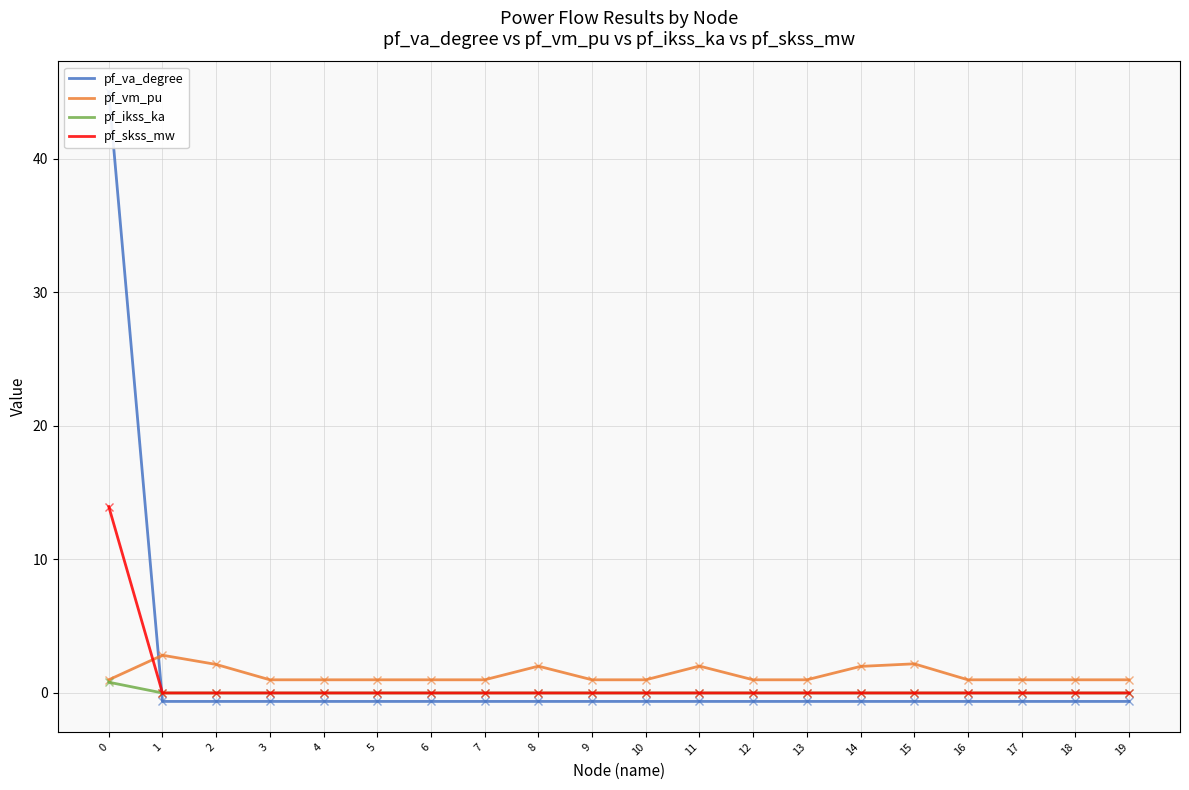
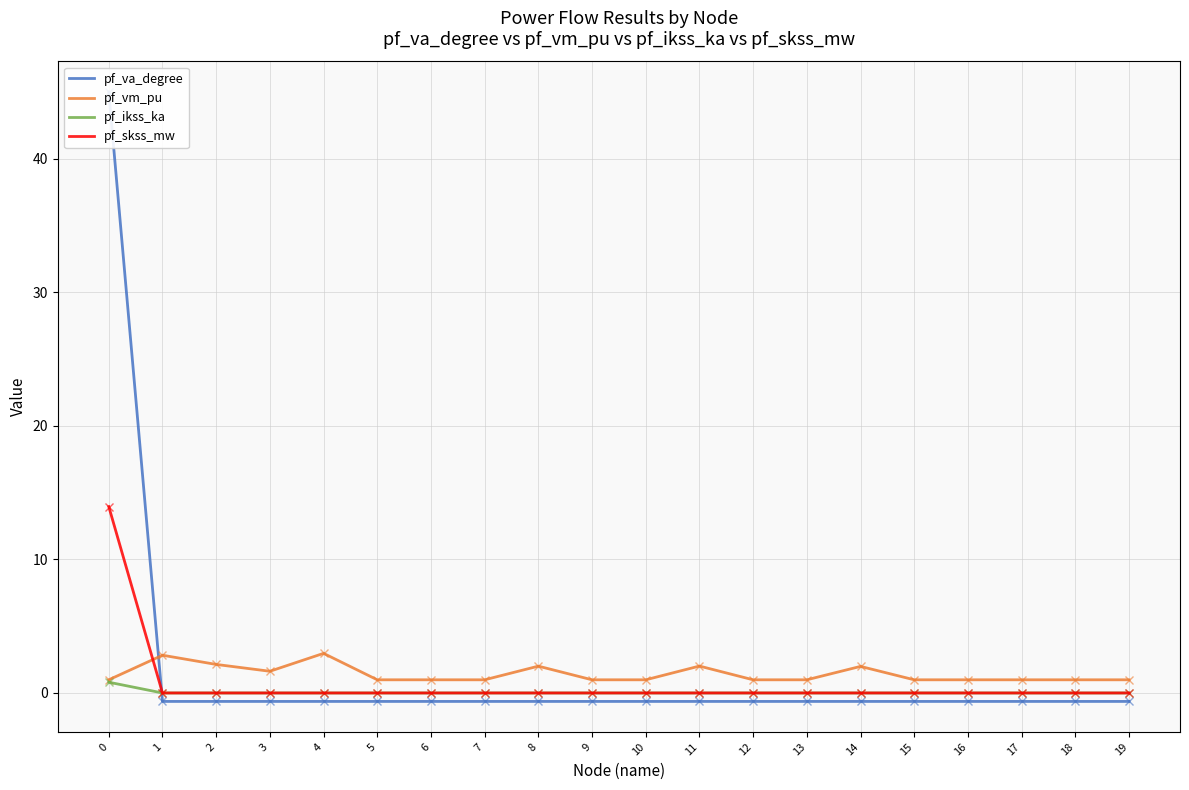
pf_vm_pu, 3: 1.0 -> 1.6
pf_vm_pu, 4: 1.0 -> 3.0
pf_vm_pu, 15: 2.2 -> 1.0
